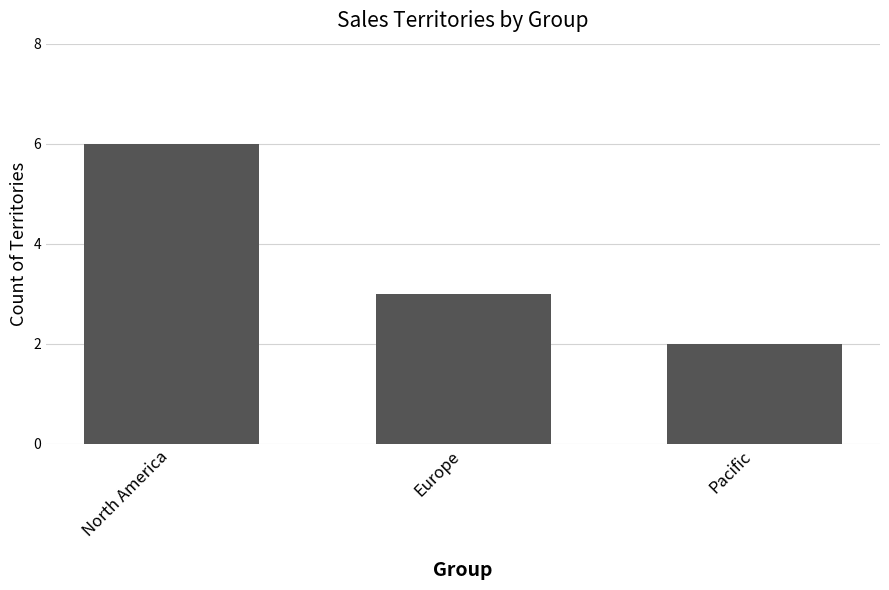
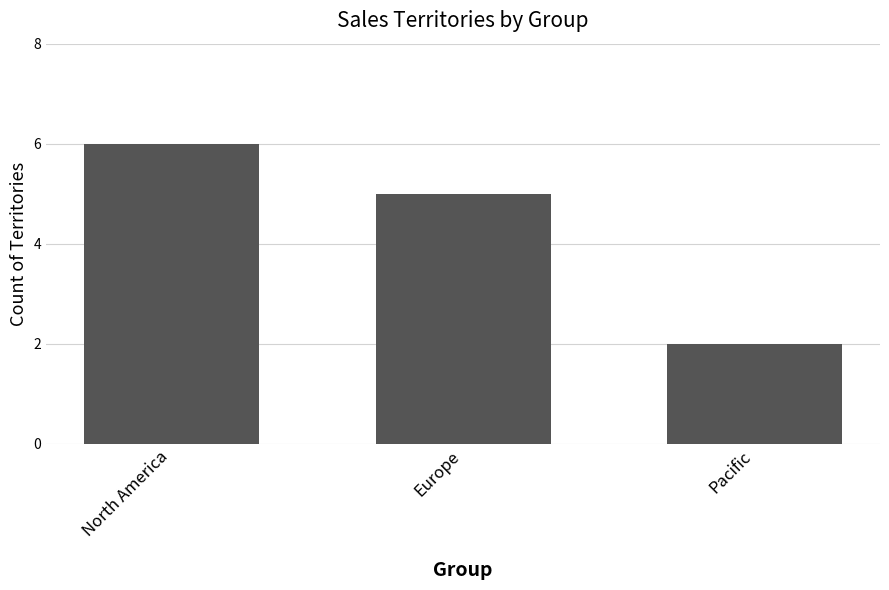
Europe: 3 -> 5
